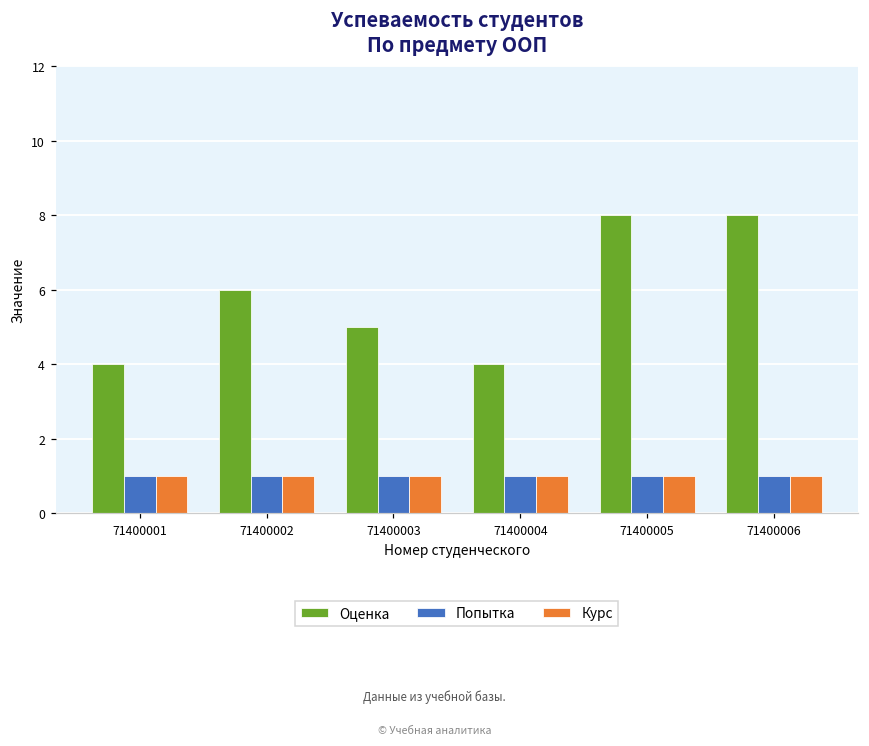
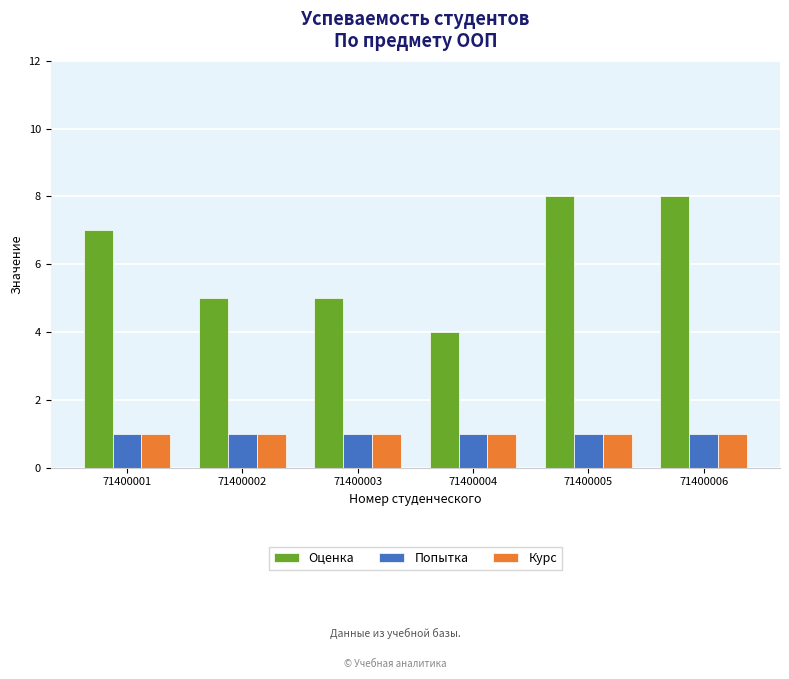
Оценка, 71400001: 4 -> 7
Оценка, 71400002: 6 -> 5
